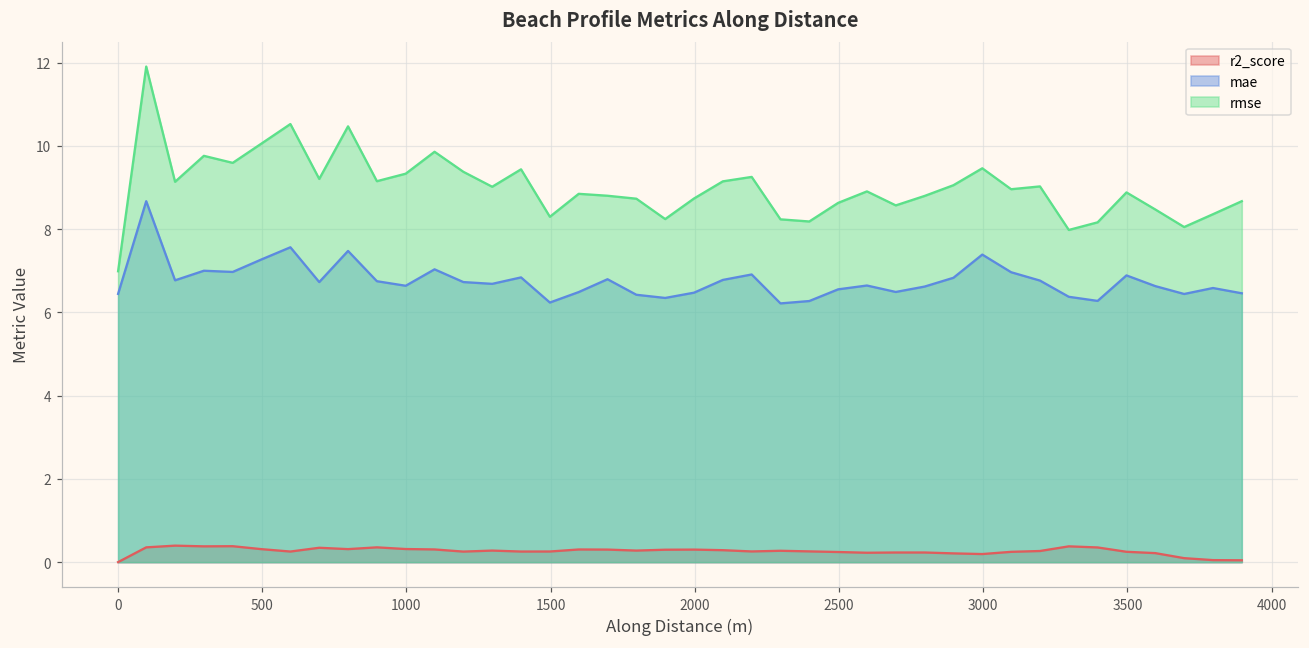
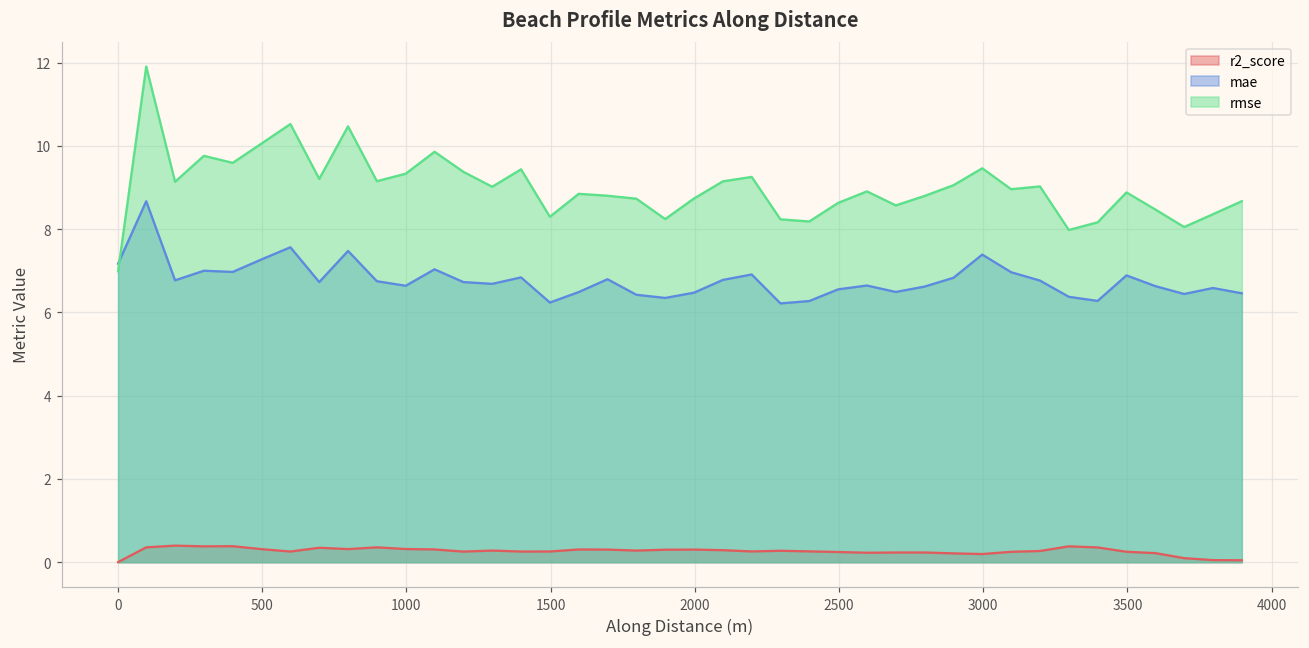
mae, 0: 6.4 -> 7.2
